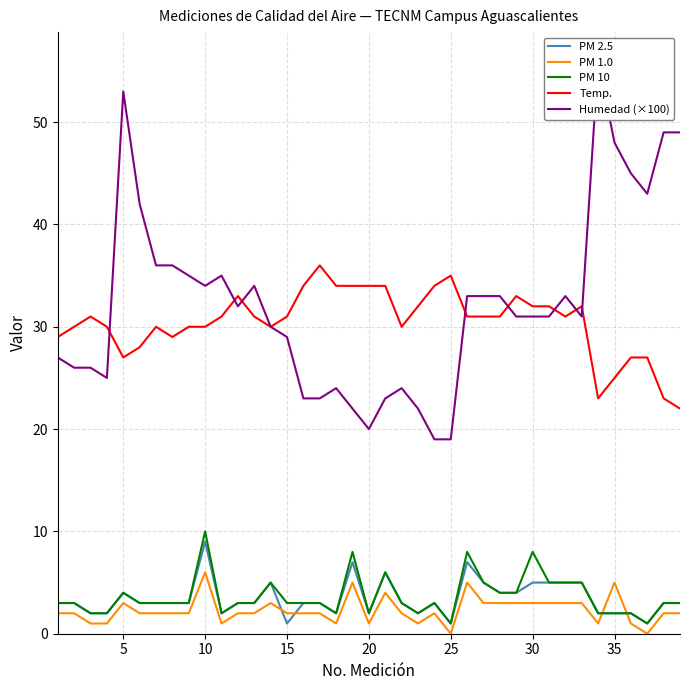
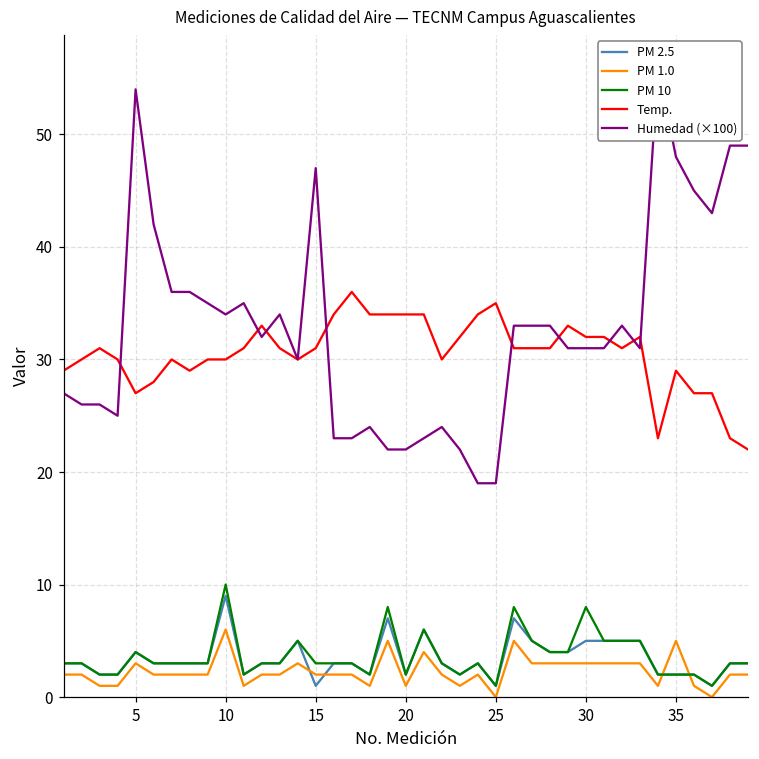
Humedad (×100), 5: 53.0 -> 54.0
Humedad (×100), 15: 29.0 -> 47.0
Humedad (×100), 20: 20.0 -> 22.0
Temp., 35: 25 -> 29
